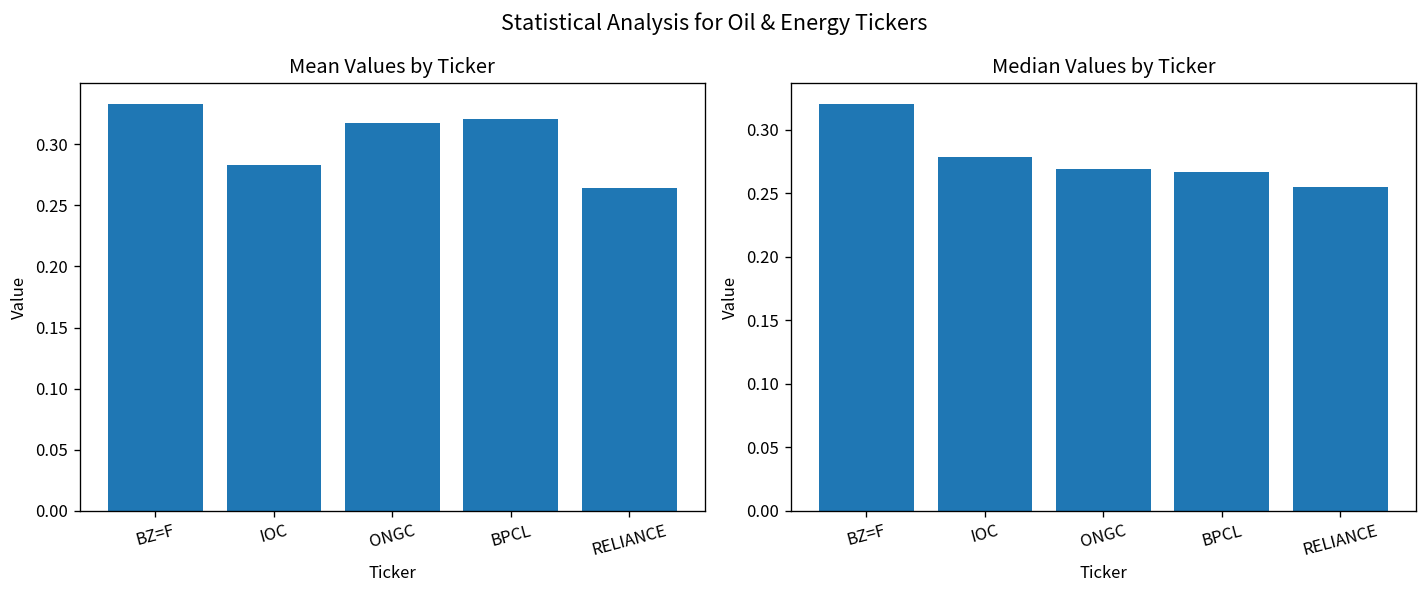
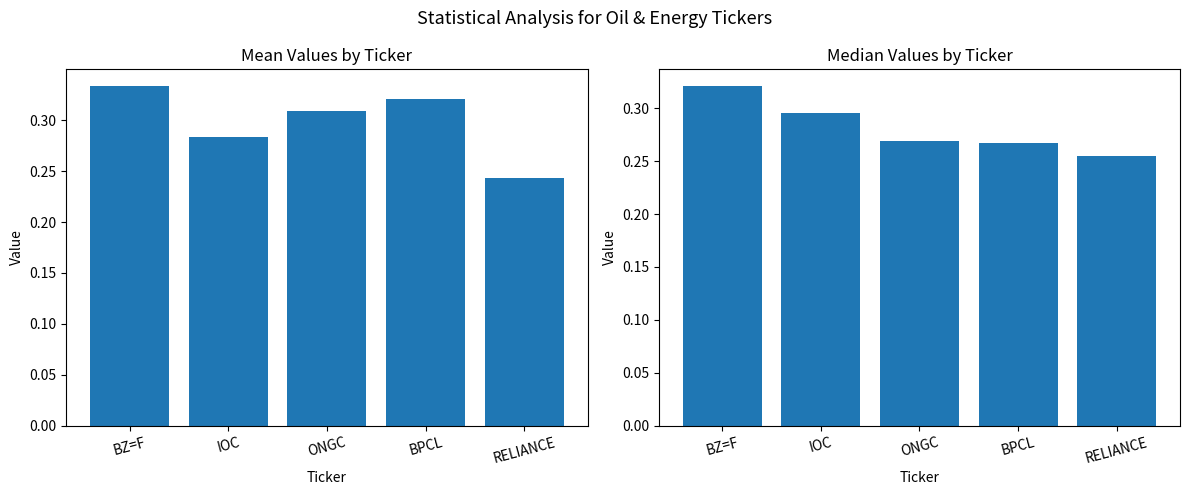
Mean Values by Ticker, ONGC: 0.317 -> 0.309
Mean Values by Ticker, RELIANCE: 0.264 -> 0.244
Median Values by Ticker, IOC: 0.279 -> 0.295
